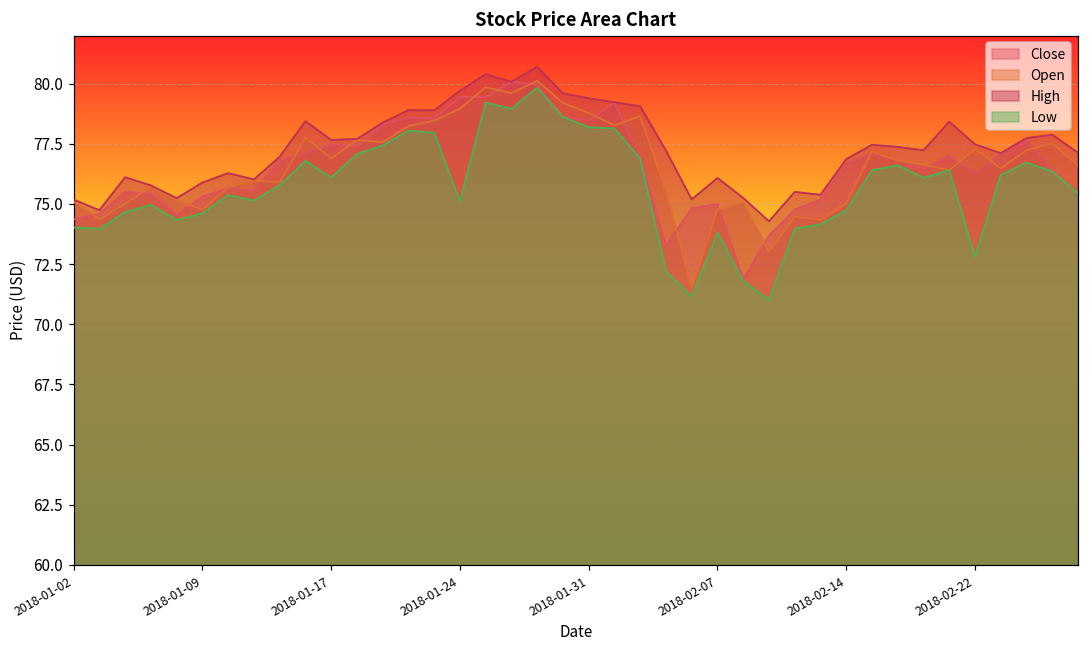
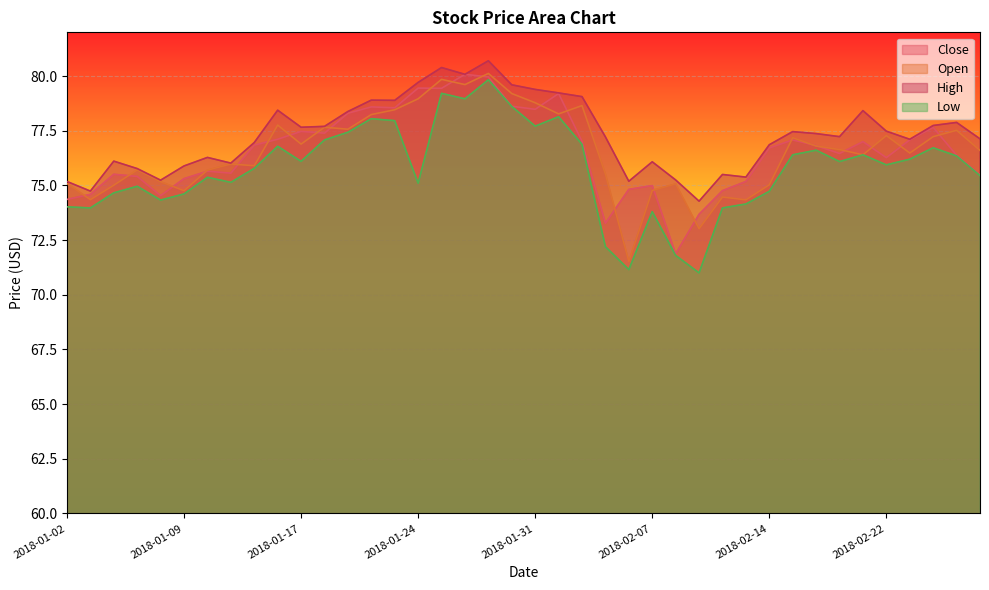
Low, 2018-01-31: 78.2 -> 77.7
Low, 2018-02-22: 72.8 -> 75.9
